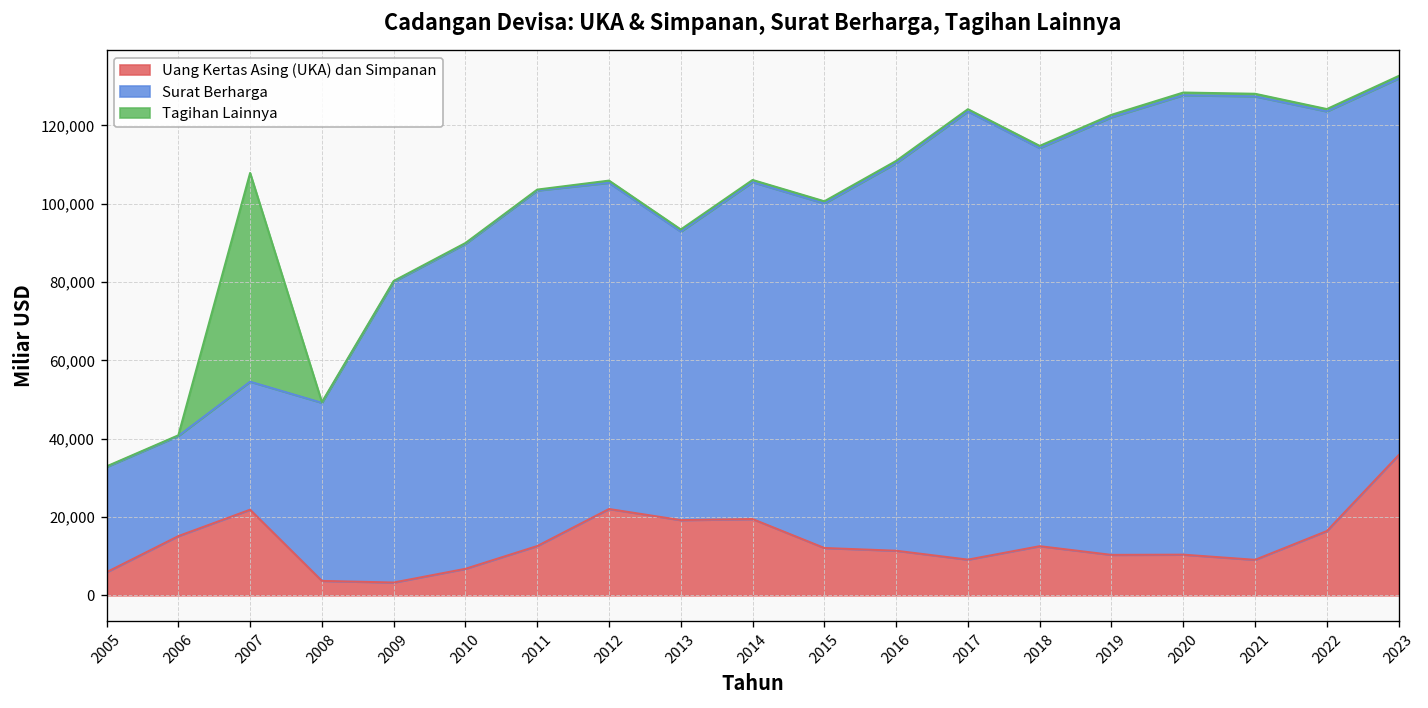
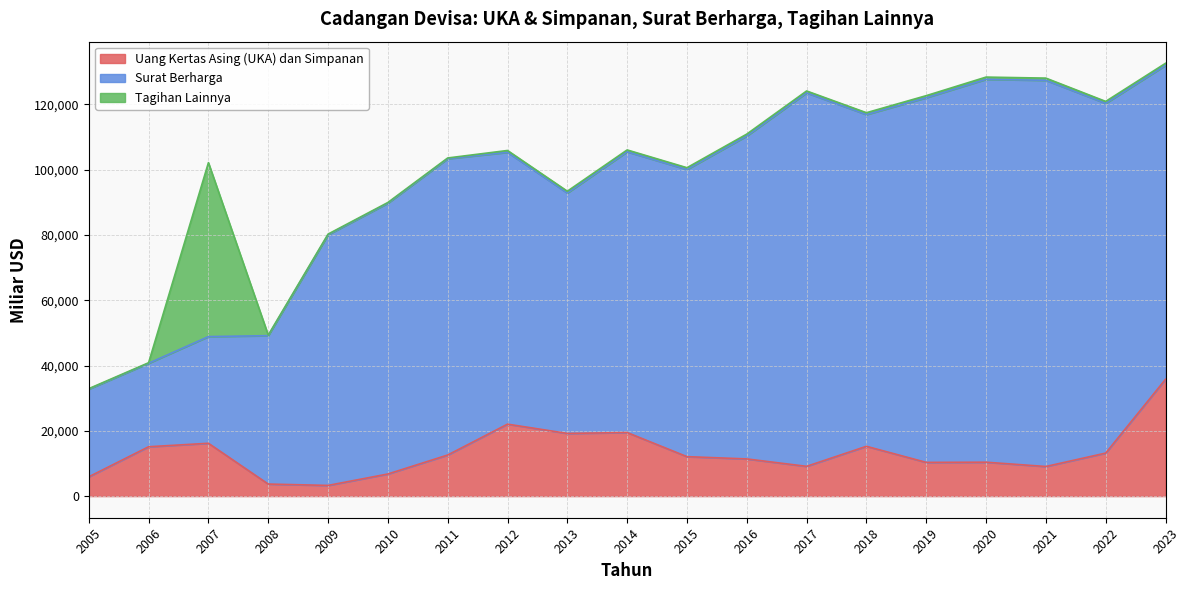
Uang Kertas Asing (UKA) dan Simpanan, 2007: 22,000 -> 16,000
Uang Kertas Asing (UKA) dan Simpanan, 2018: 13,000 -> 15,000
Uang Kertas Asing (UKA) dan Simpanan, 2022: 16,000 -> 13,000
